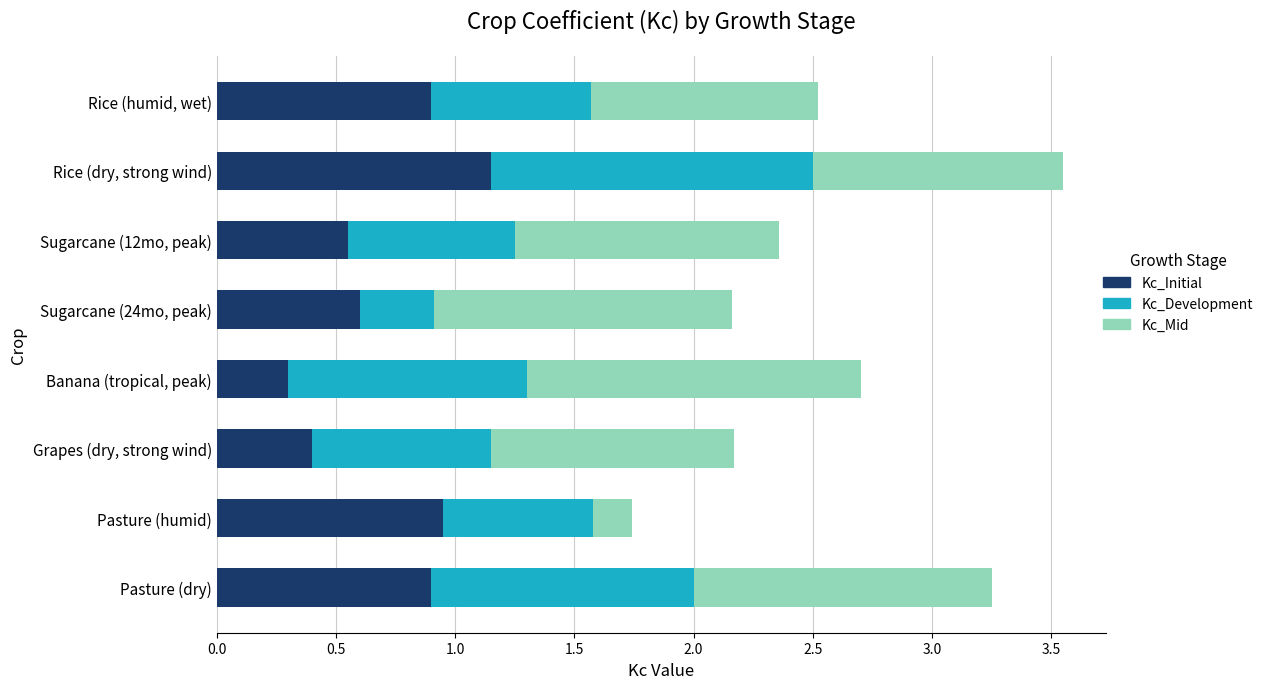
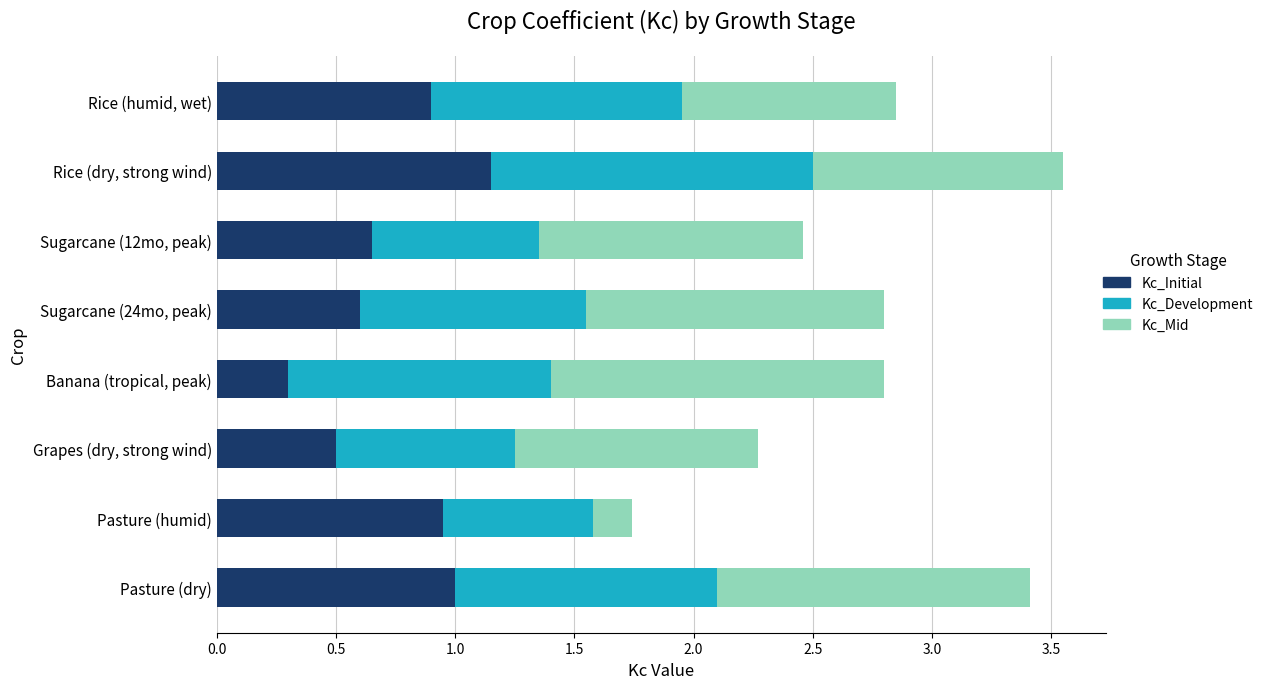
Kc_Development, Rice (humid, wet): 0.67 -> 1.05
Kc_Mid, Rice (humid, wet): 0.95 -> 0.90
Kc_Initial, Sugarcane (12mo, peak): 0.55 -> 0.65
Kc_Development, Sugarcane (24mo, peak): 0.31 -> 0.95
Kc_Development, Banana (tropical, peak): 1.0 -> 1.1
Kc_Initial, Grapes (dry, strong wind): 0.4 -> 0.5
Kc_Initial, Pasture (dry): 0.9 -> 1.0
Kc_Mid, Pasture (dry): 1.25 -> 1.31
